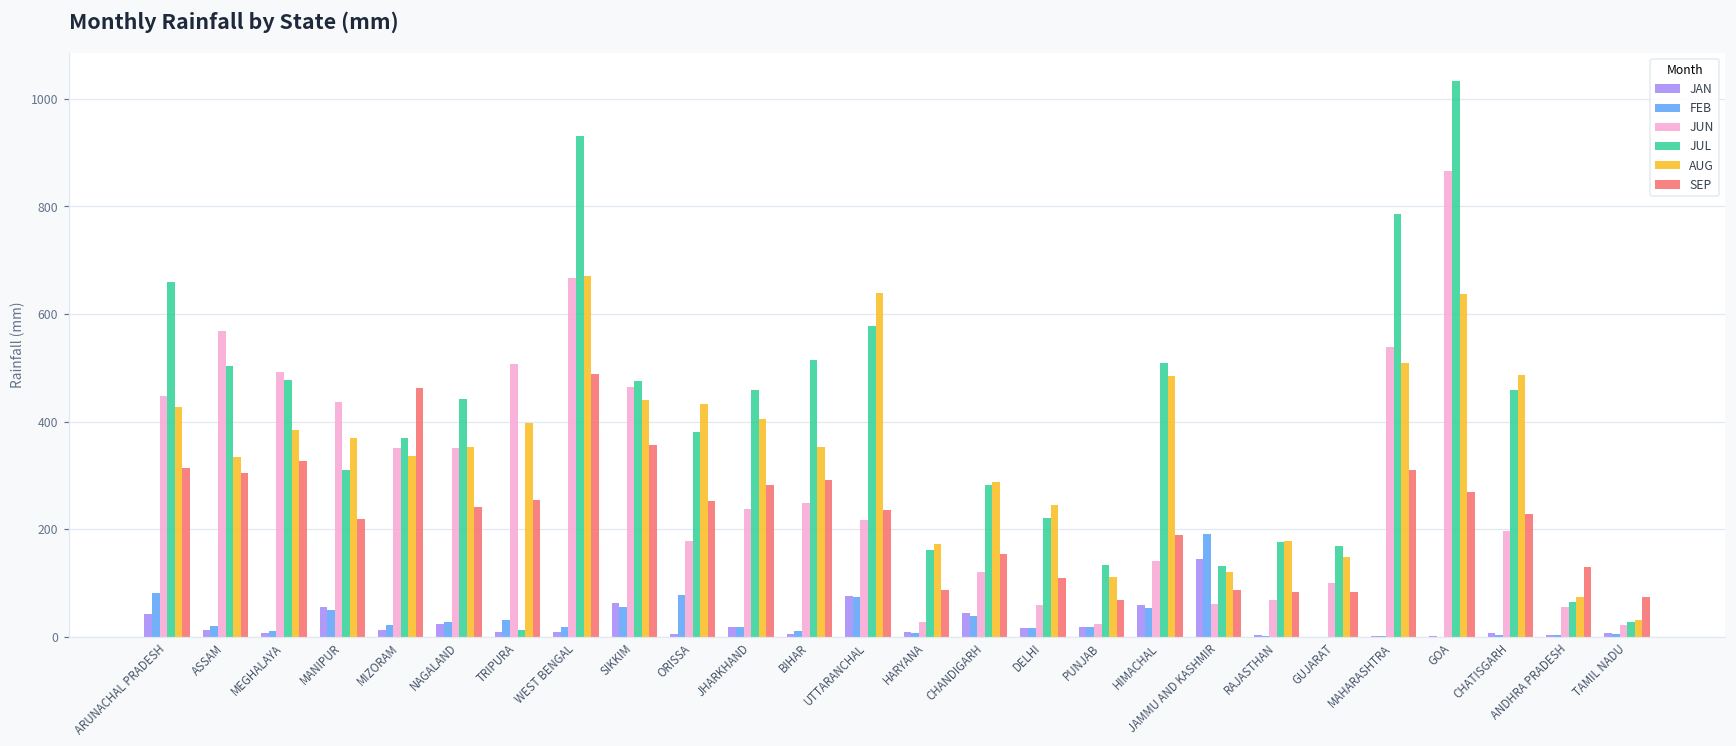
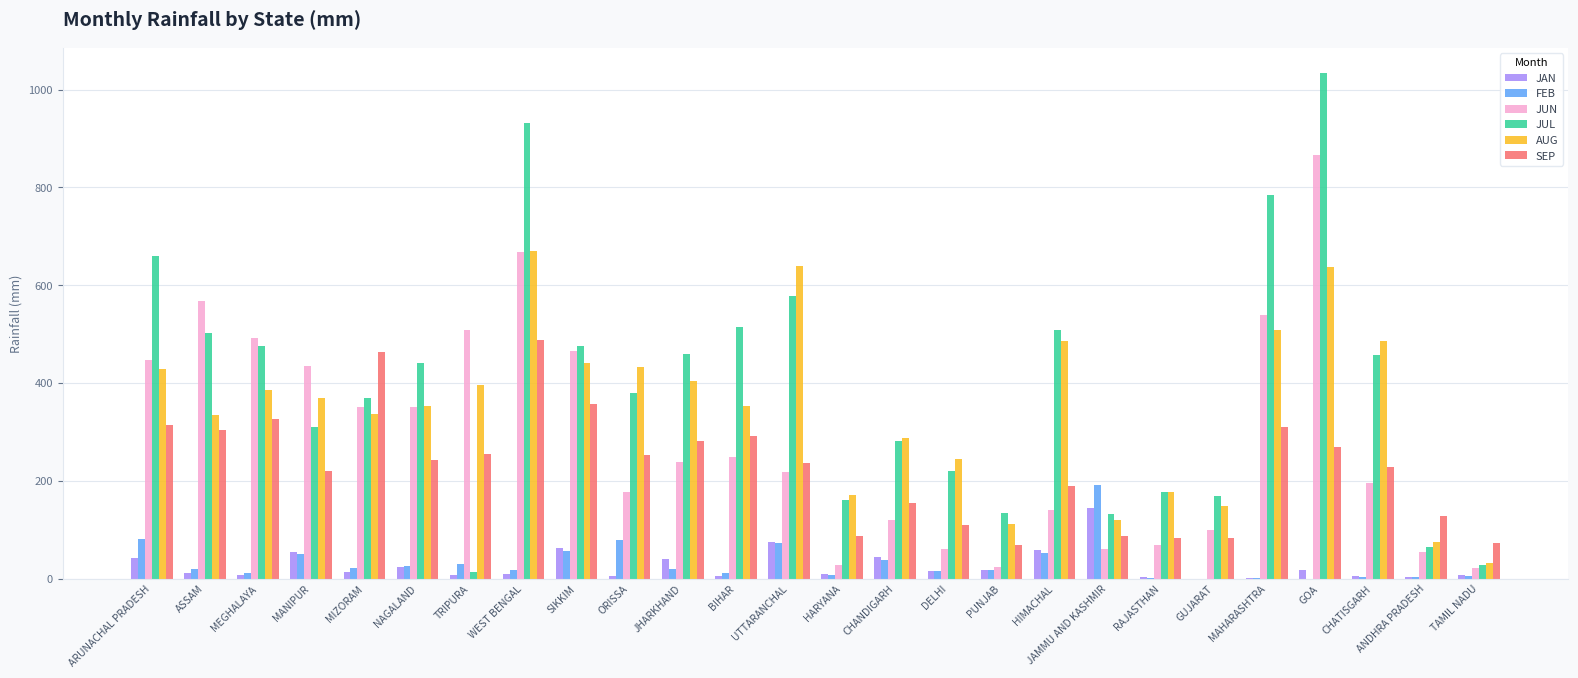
JAN, JHARKHAND: 20 -> 40
JAN, GOA: 0 -> 20
